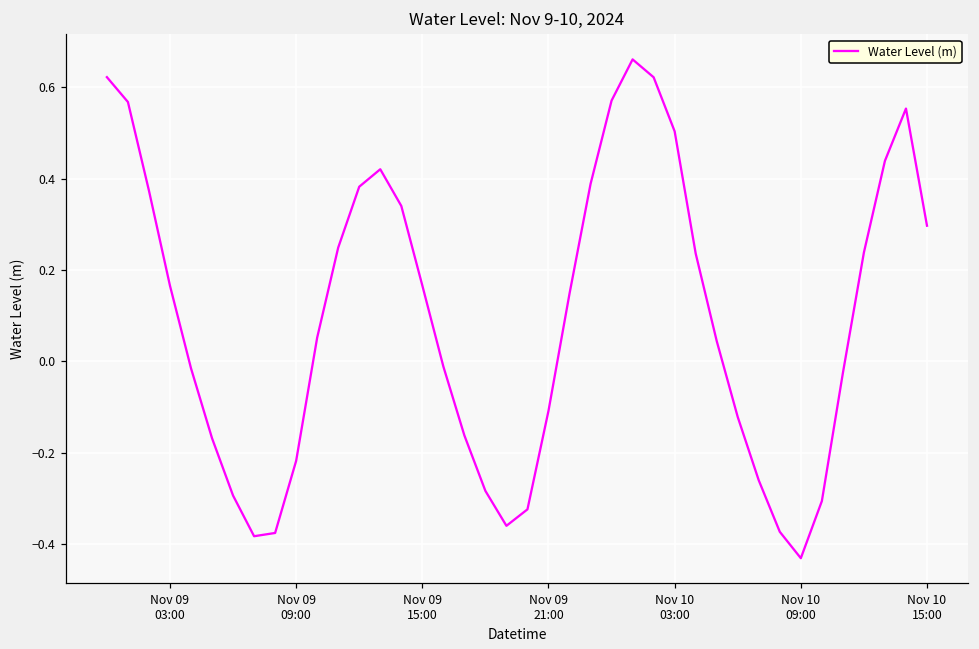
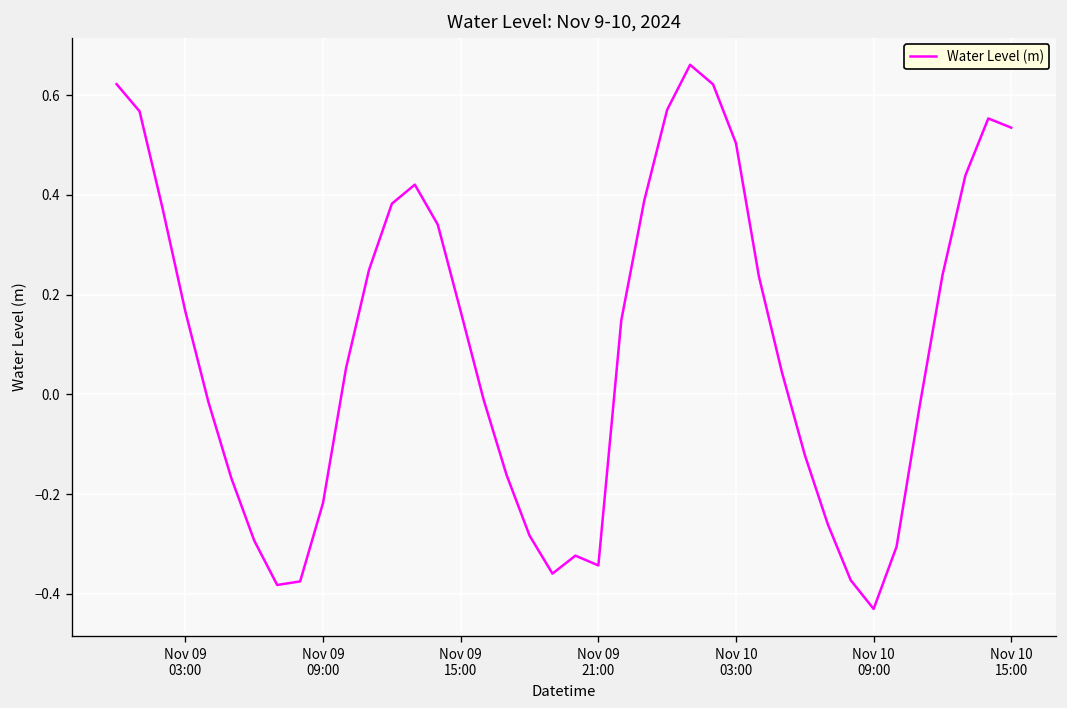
Nov 09 21:00: -0.11 -> -0.34
Nov 10 15:00: 0.30 -> 0.53
